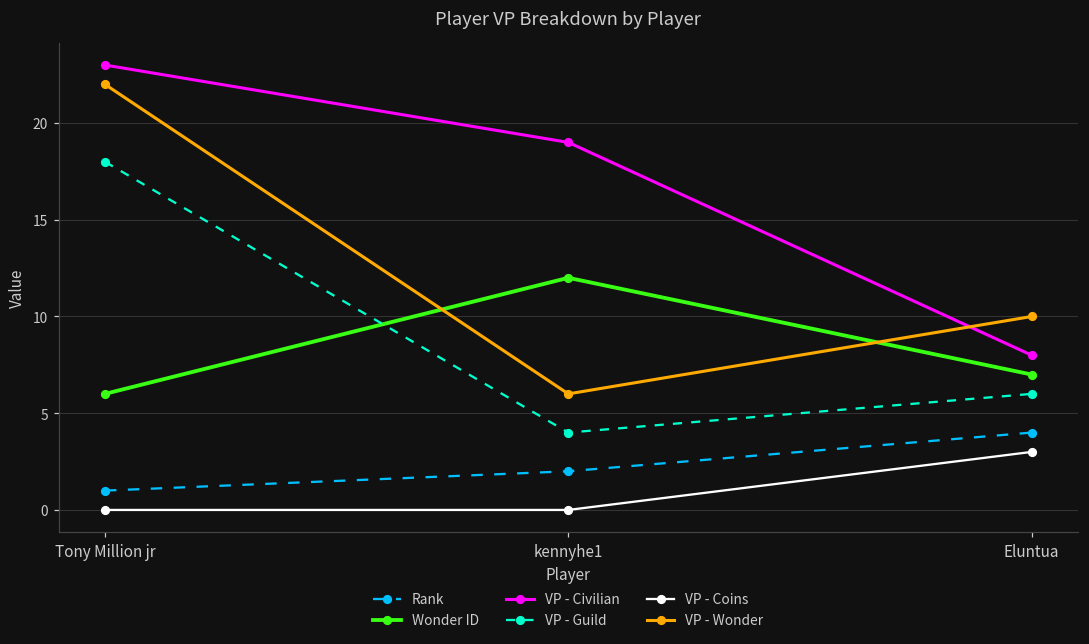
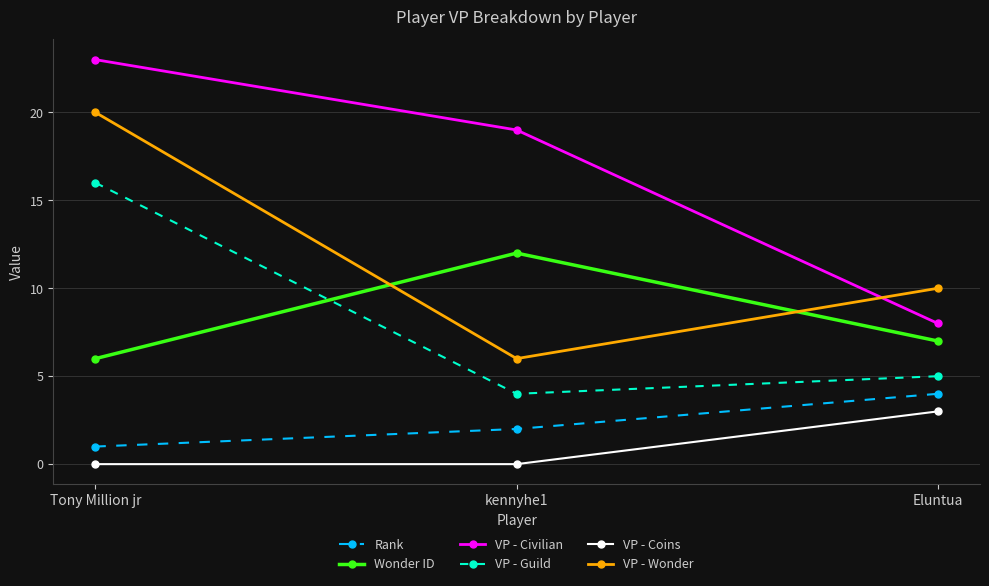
VP - Guild, Tony Million jr: 18 -> 16
VP - Wonder, Tony Million jr: 22 -> 20
VP - Guild, Eluntua: 6 -> 5
